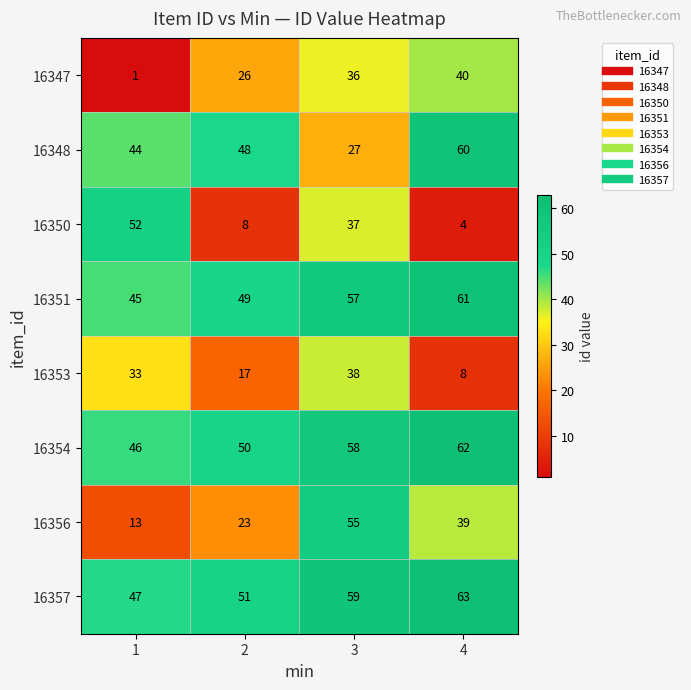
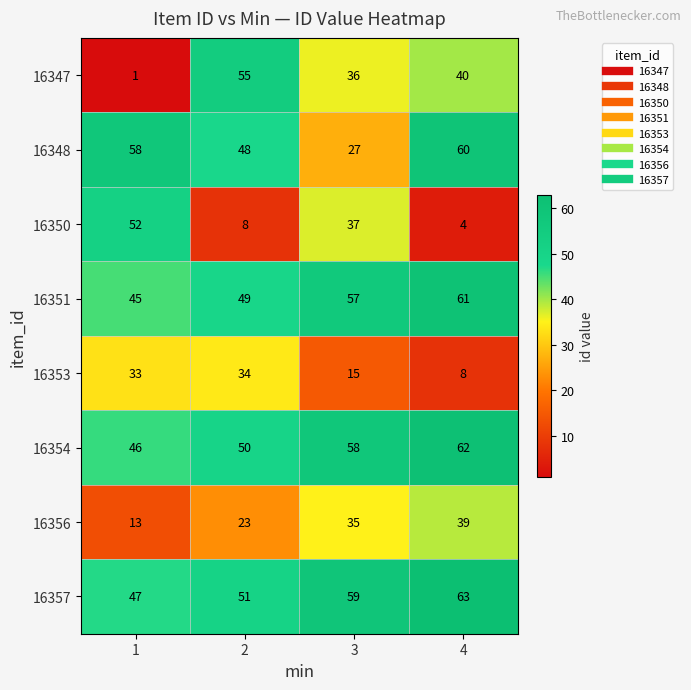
16347, 2: 26 -> 55
16348, 1: 44 -> 58
16353, 2: 17 -> 34
16353, 3: 38 -> 15
16356, 3: 55 -> 35
